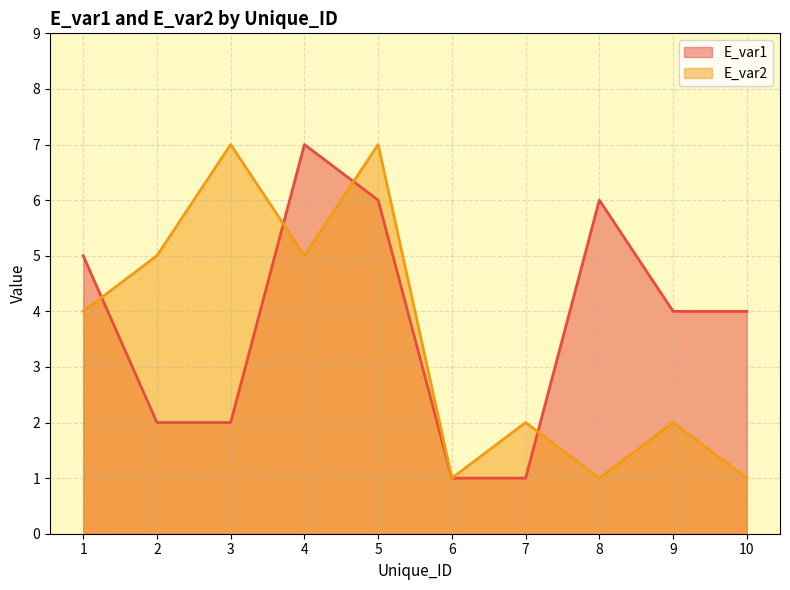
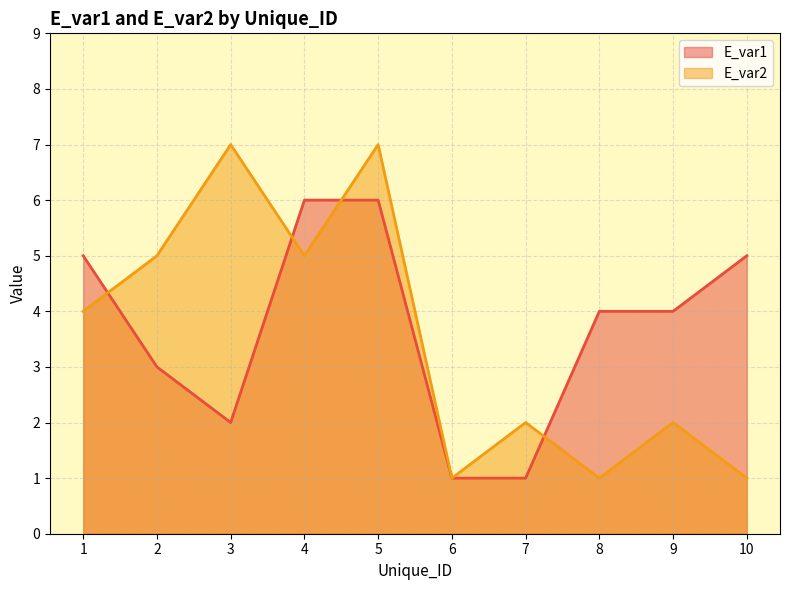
E_var1, 2: 2 -> 3
E_var1, 4: 7 -> 6
E_var1, 8: 6 -> 4
E_var1, 10: 4 -> 5
